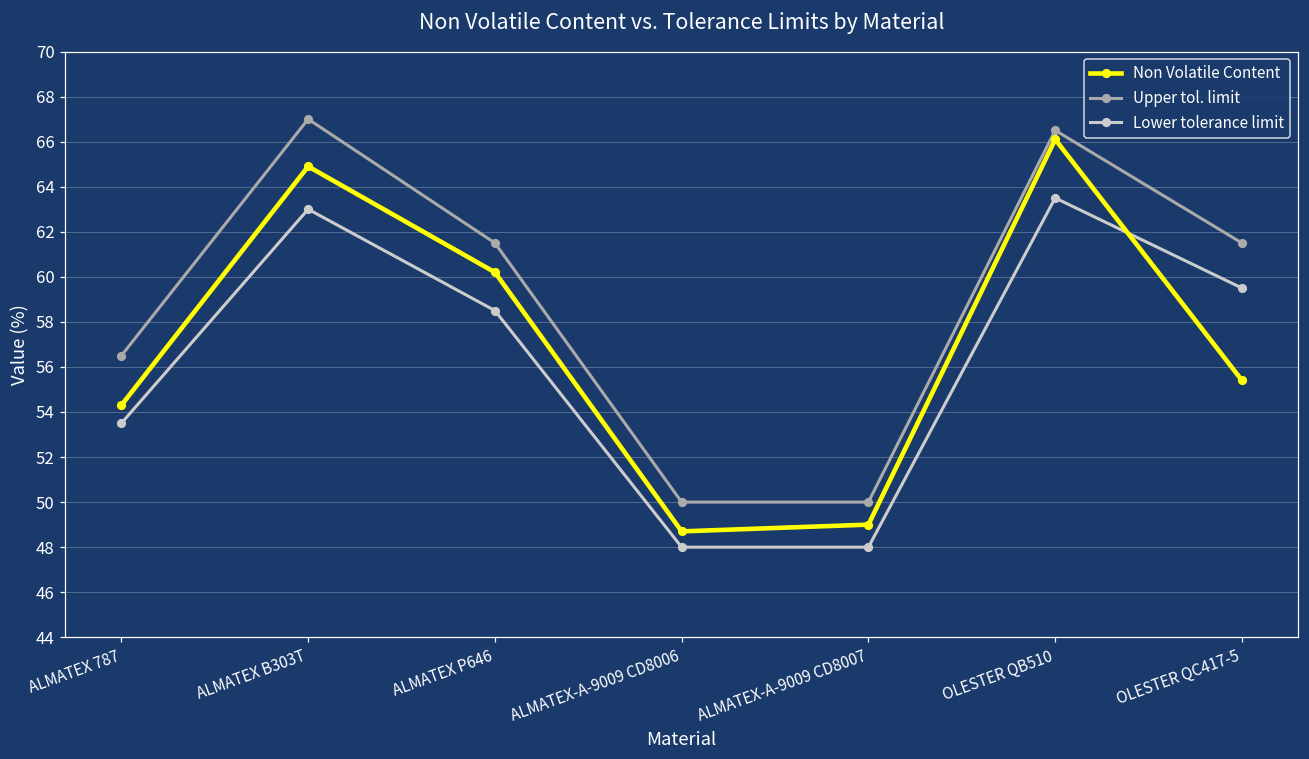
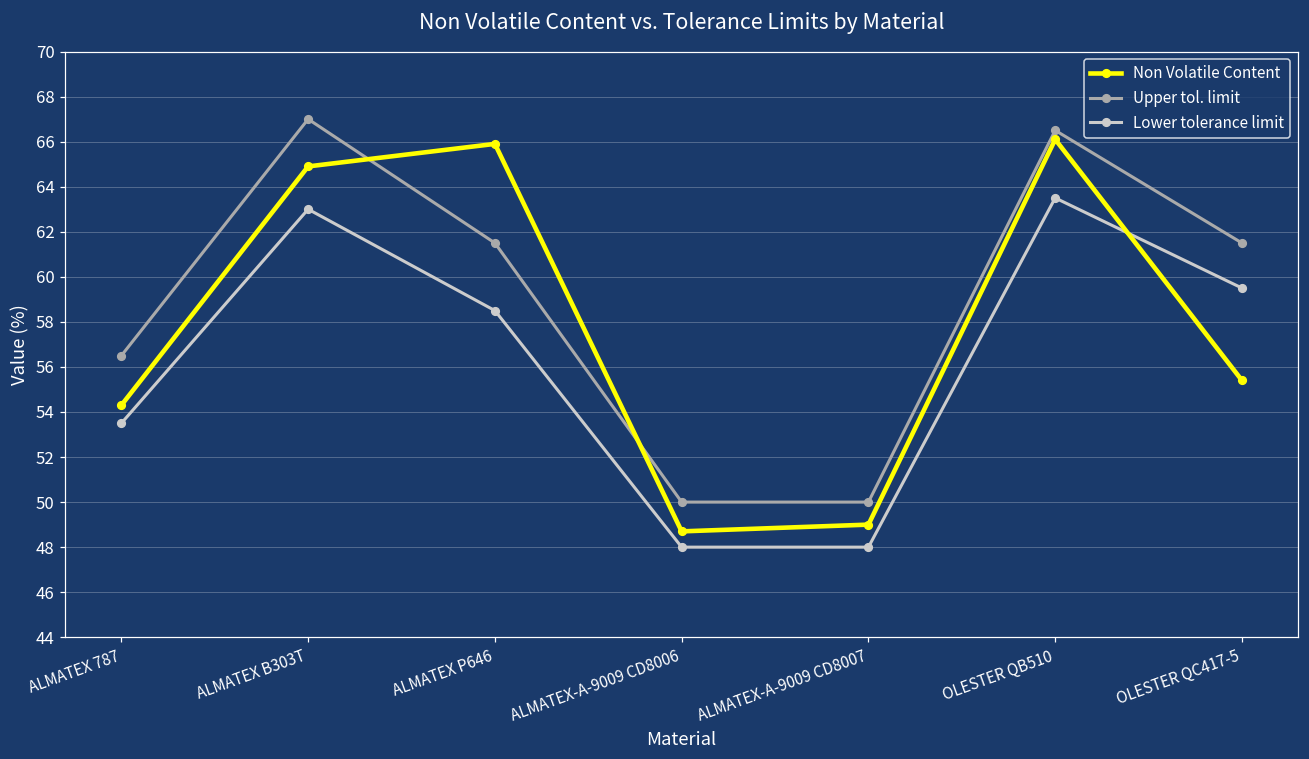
Non Volatile Content, ALMATEX P646: 60.2 -> 65.9
